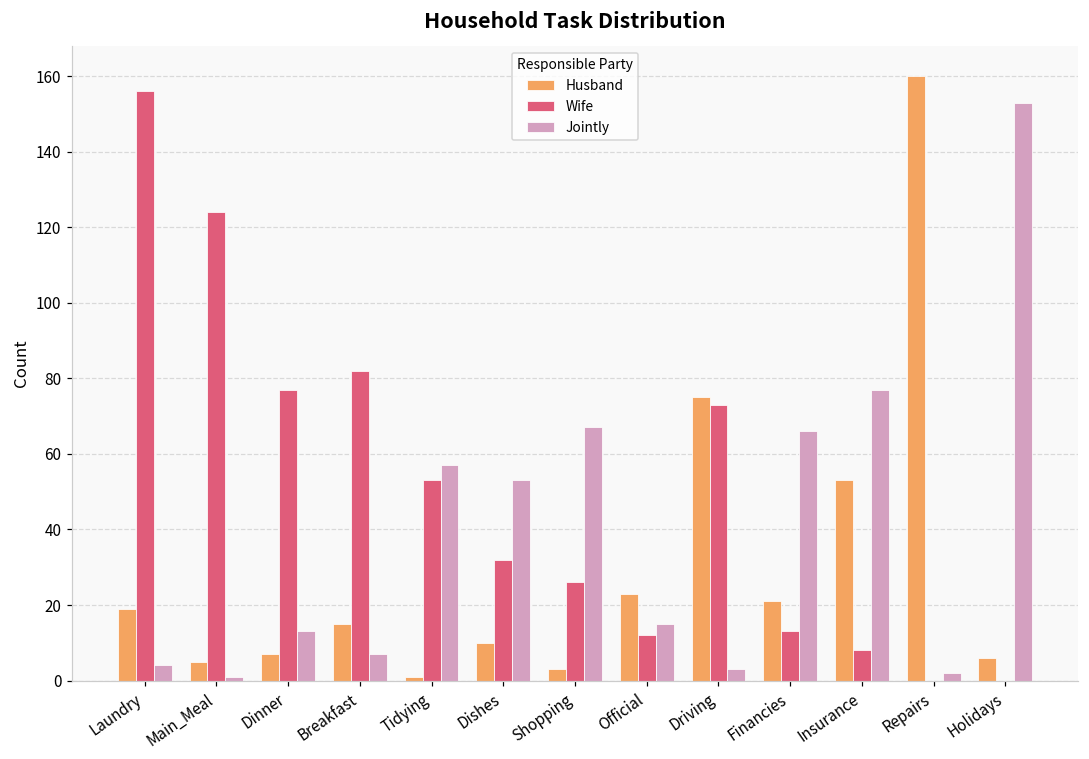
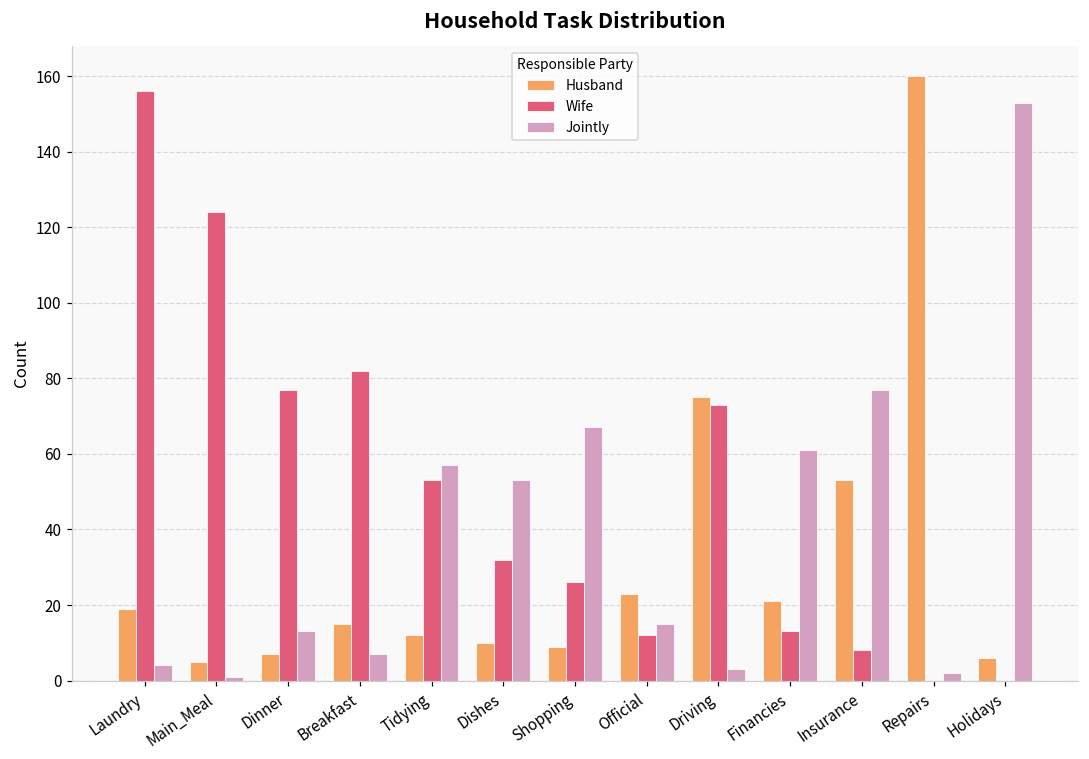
Husband, Tidying: 1 -> 12
Husband, Shopping: 3 -> 9
Jointly, Financies: 66 -> 61
